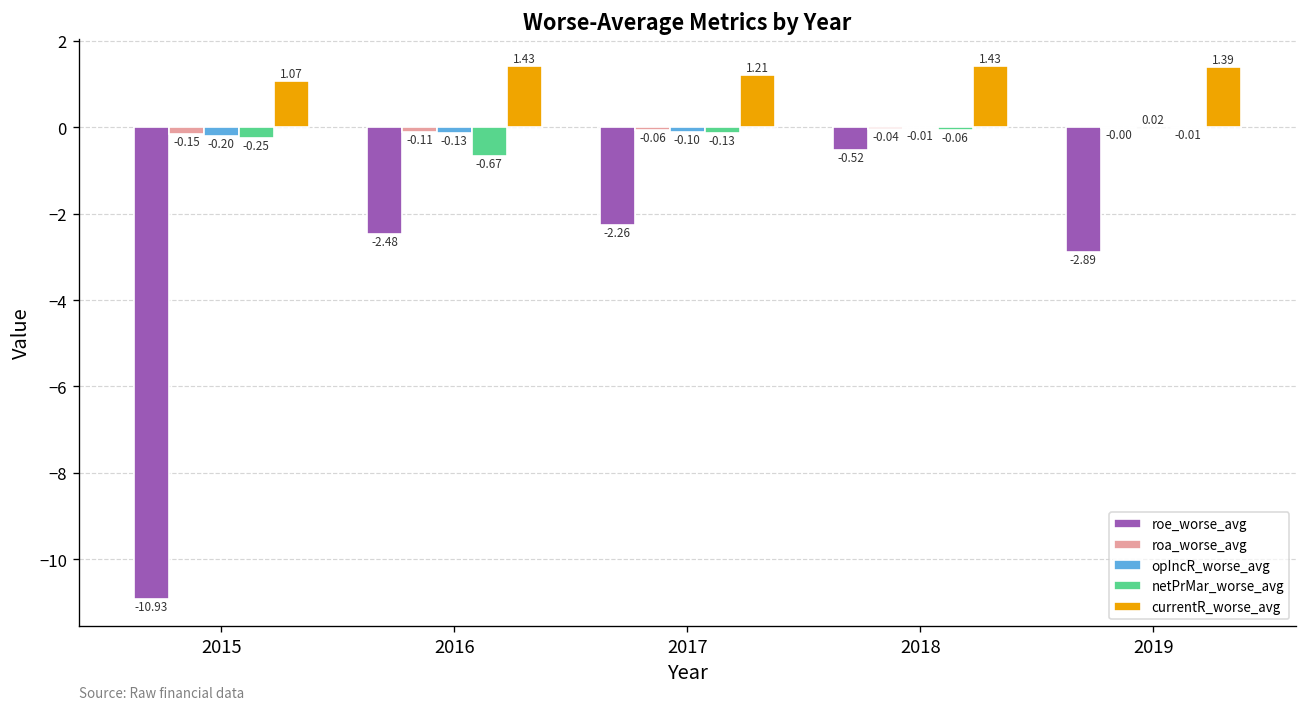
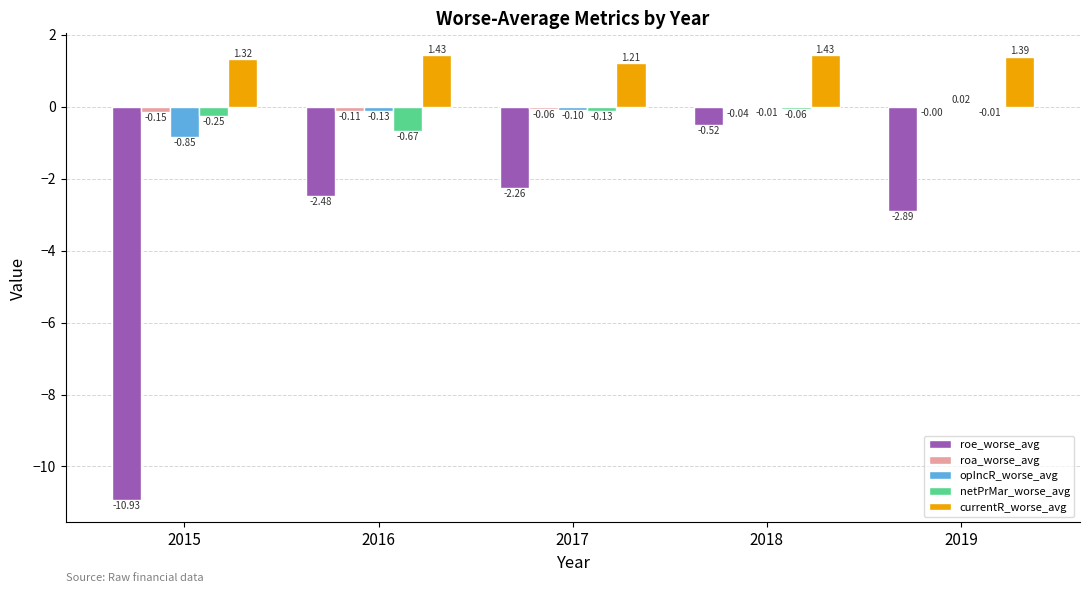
opIncR_worse_avg, 2015: -0.20 -> -0.85
currentR_worse_avg, 2015: 1.07 -> 1.32
